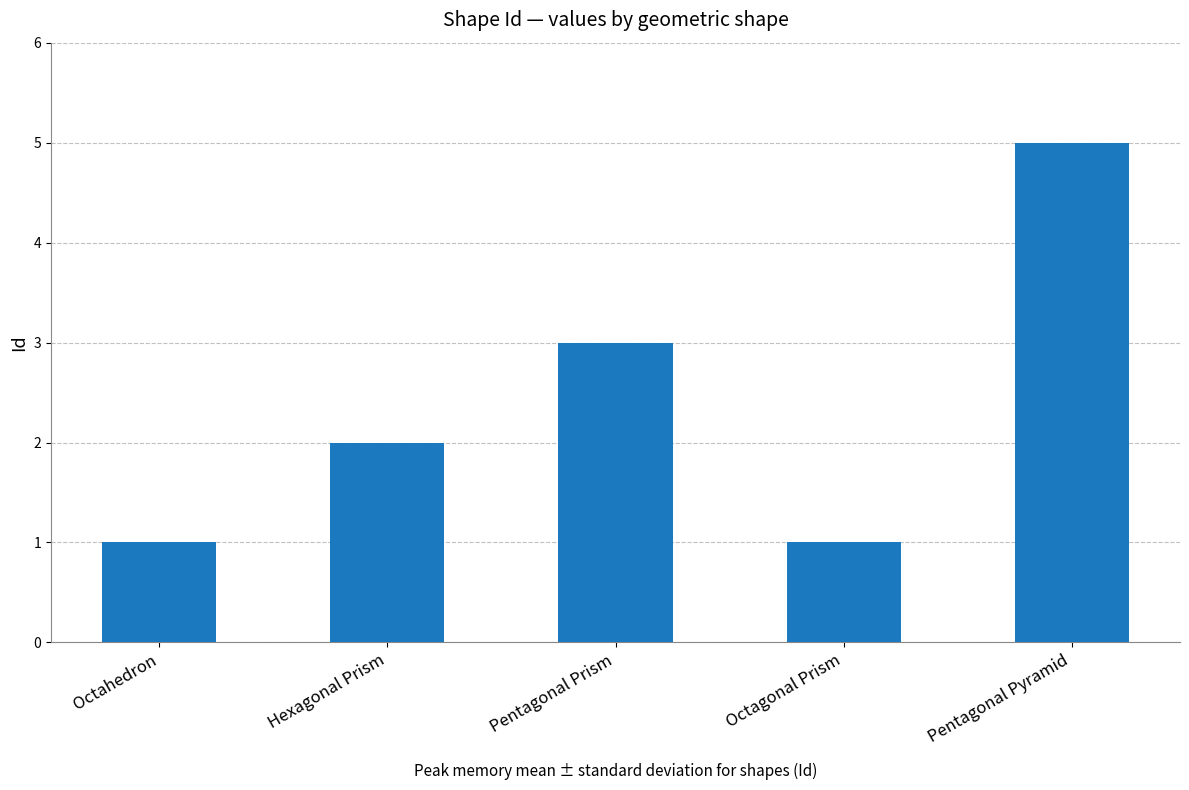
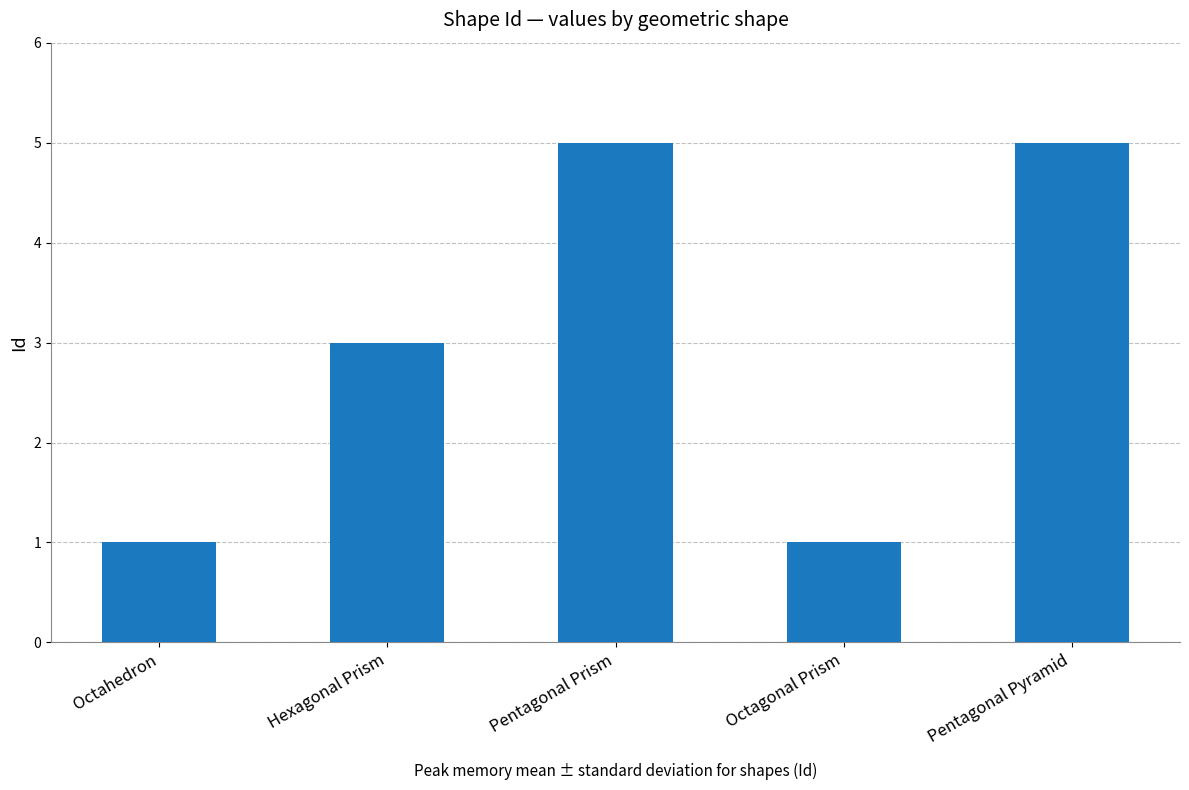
Hexagonal Prism: 2 -> 3
Pentagonal Prism: 3 -> 5
